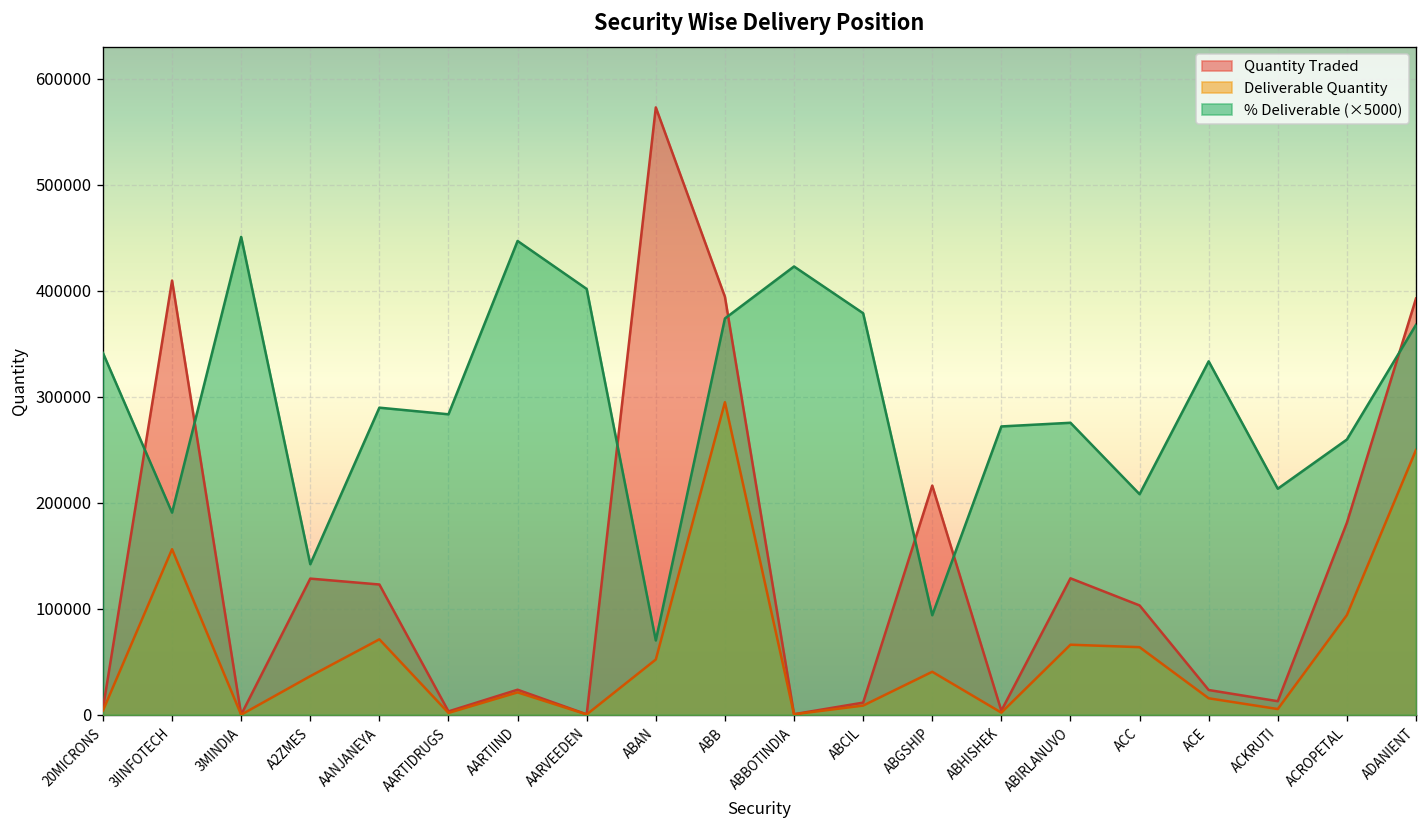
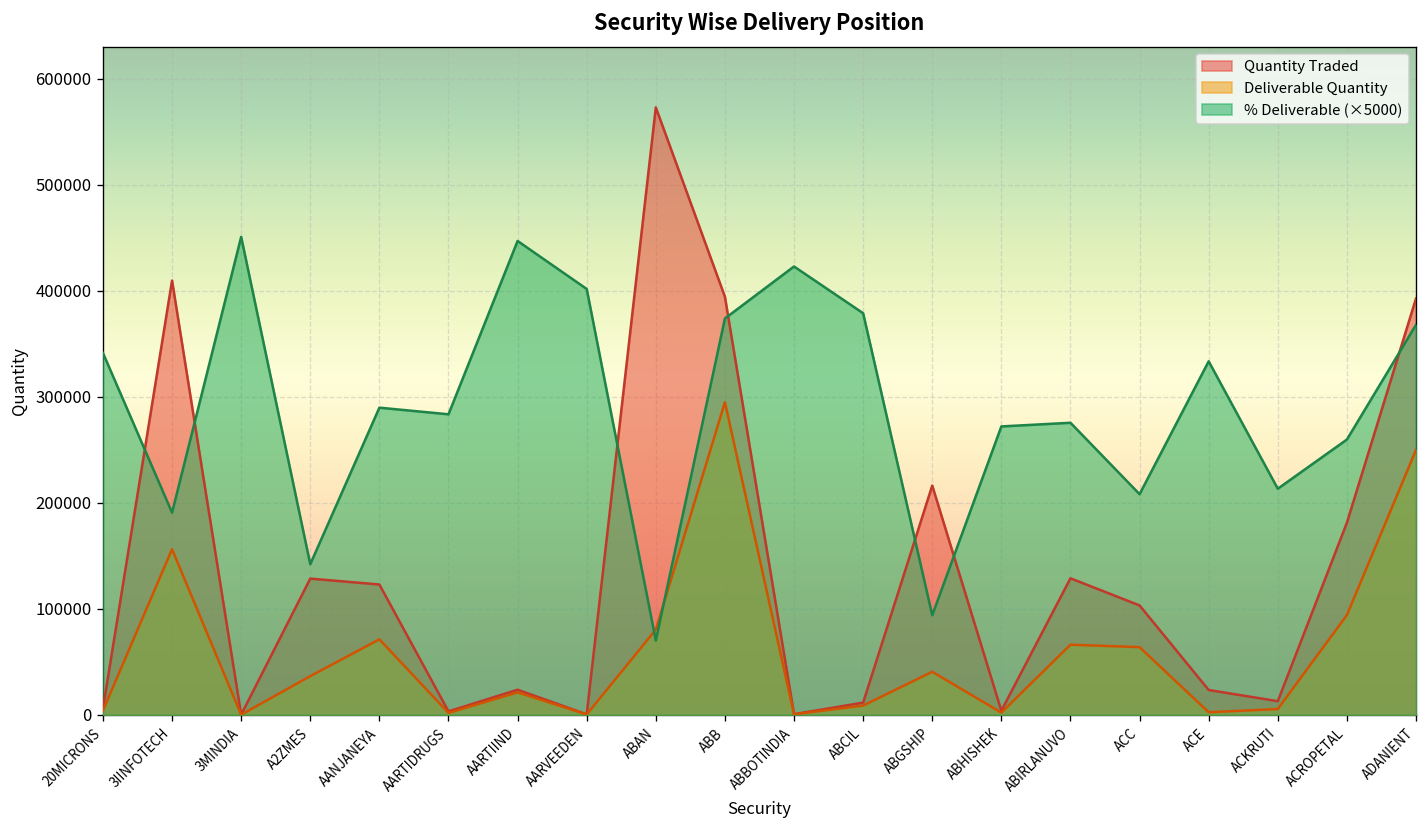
Deliverable Quantity, ABAN: 50000 -> 80000
Deliverable Quantity, ACE: 20000 -> 0
